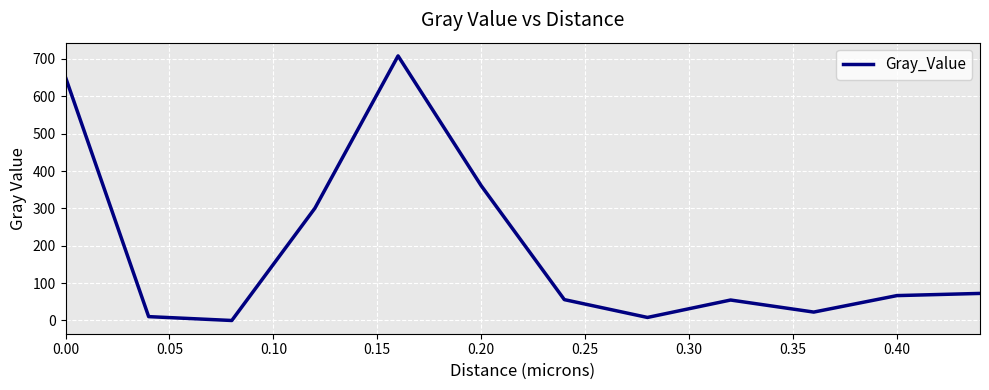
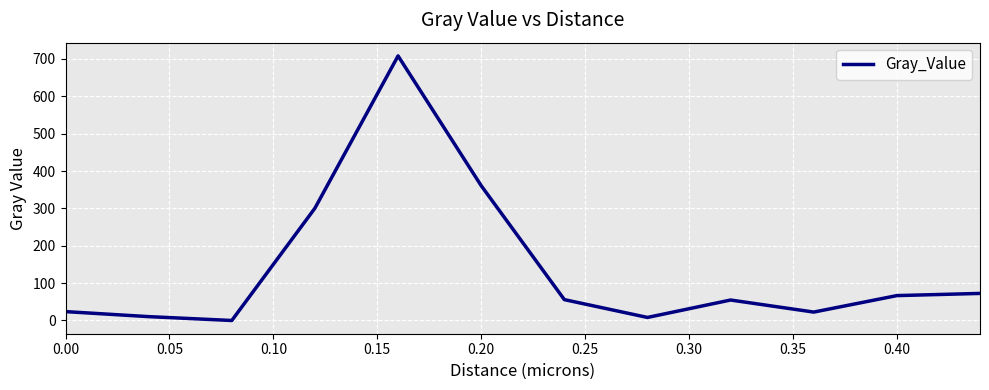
0.00: 650 -> 20
